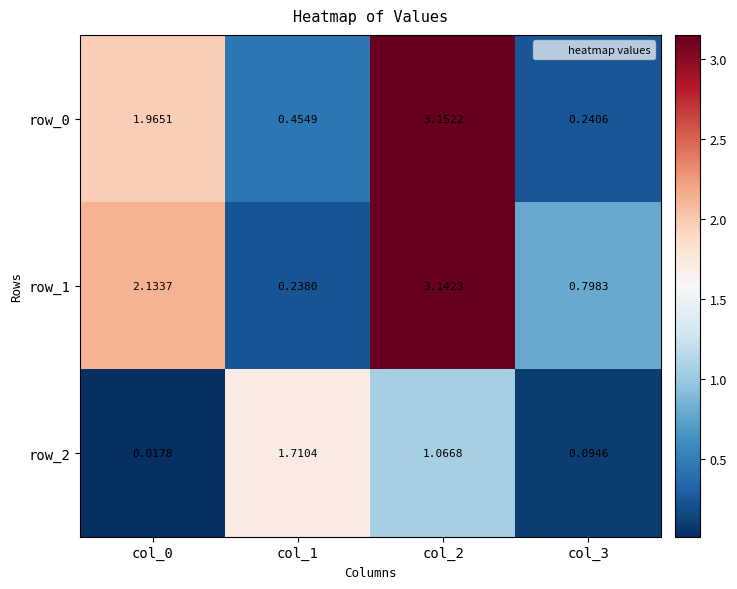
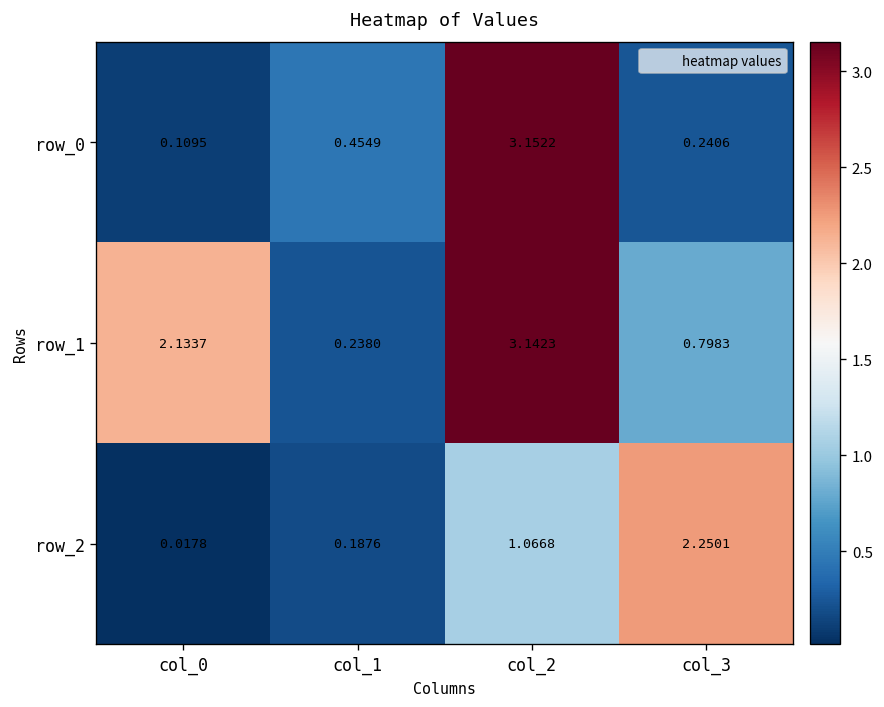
row_0, col_0: 1.9651 -> 0.1095
row_2, col_1: 1.7104 -> 0.1876
row_2, col_3: 0.0946 -> 2.2501
